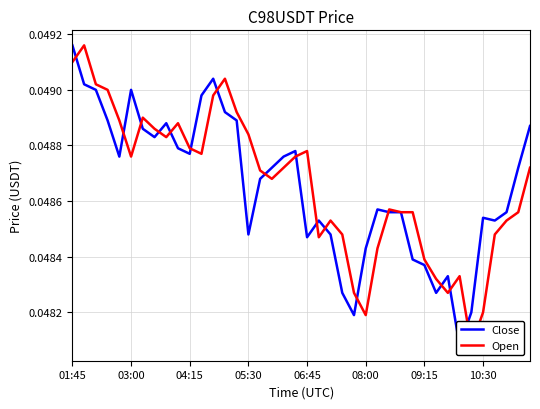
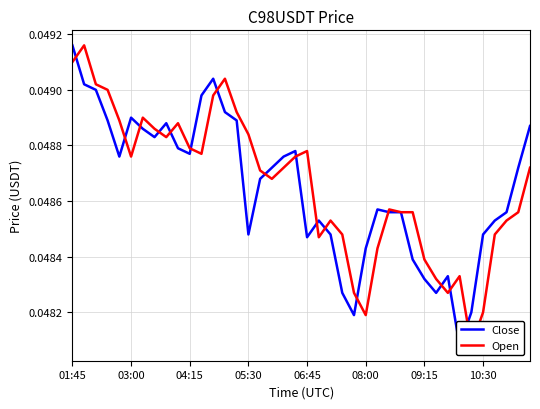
Close, 03:00: 0.0490 -> 0.0489
Close, 09:15: 0.04837 -> 0.04832
Close, 10:30: 0.04854 -> 0.04848
